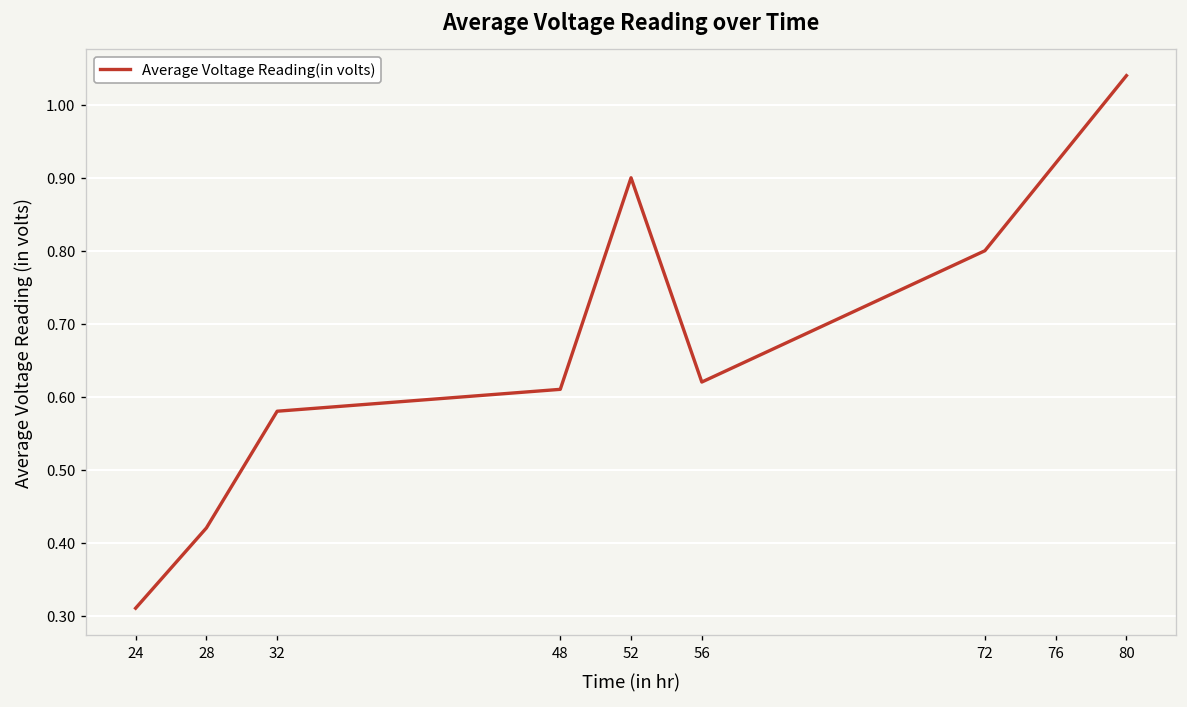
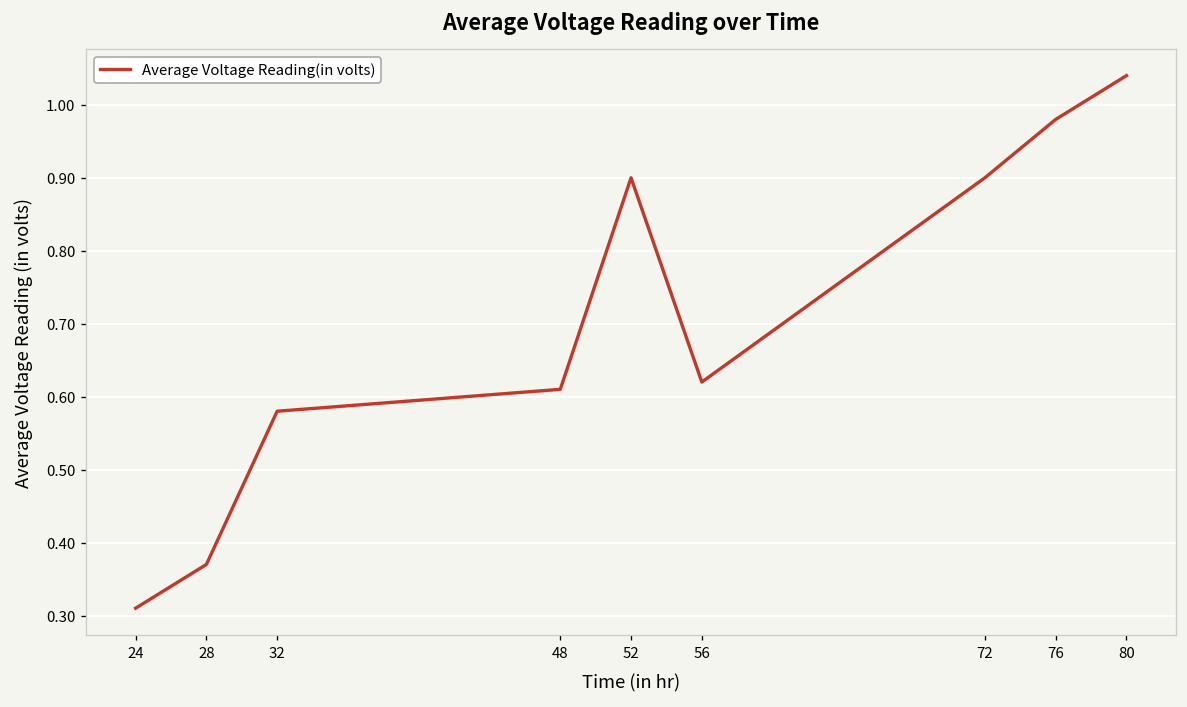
28: 0.42 -> 0.37
72: 0.8 -> 0.9
76: 0.92 -> 0.98
